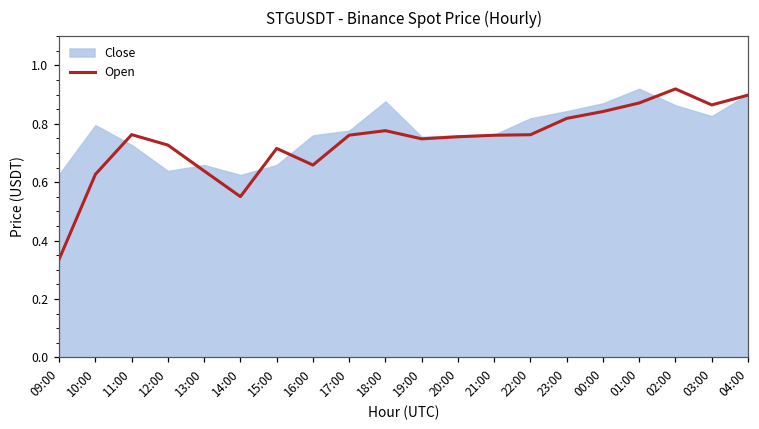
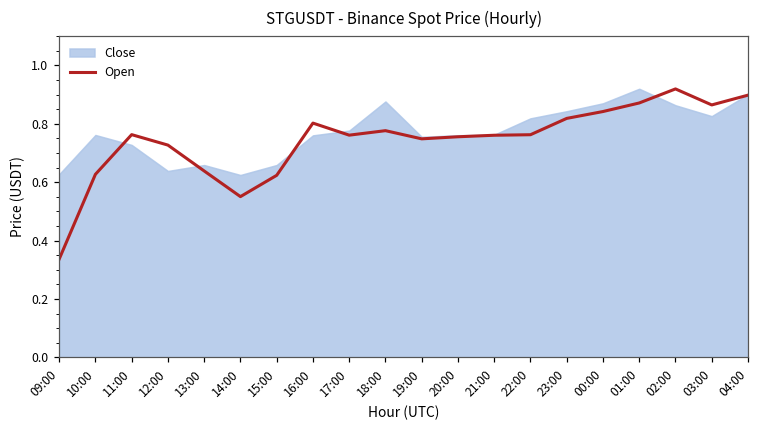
Close, 10:00: 0.80 -> 0.76
Open, 15:00: 0.72 -> 0.62
Open, 16:00: 0.66 -> 0.80
